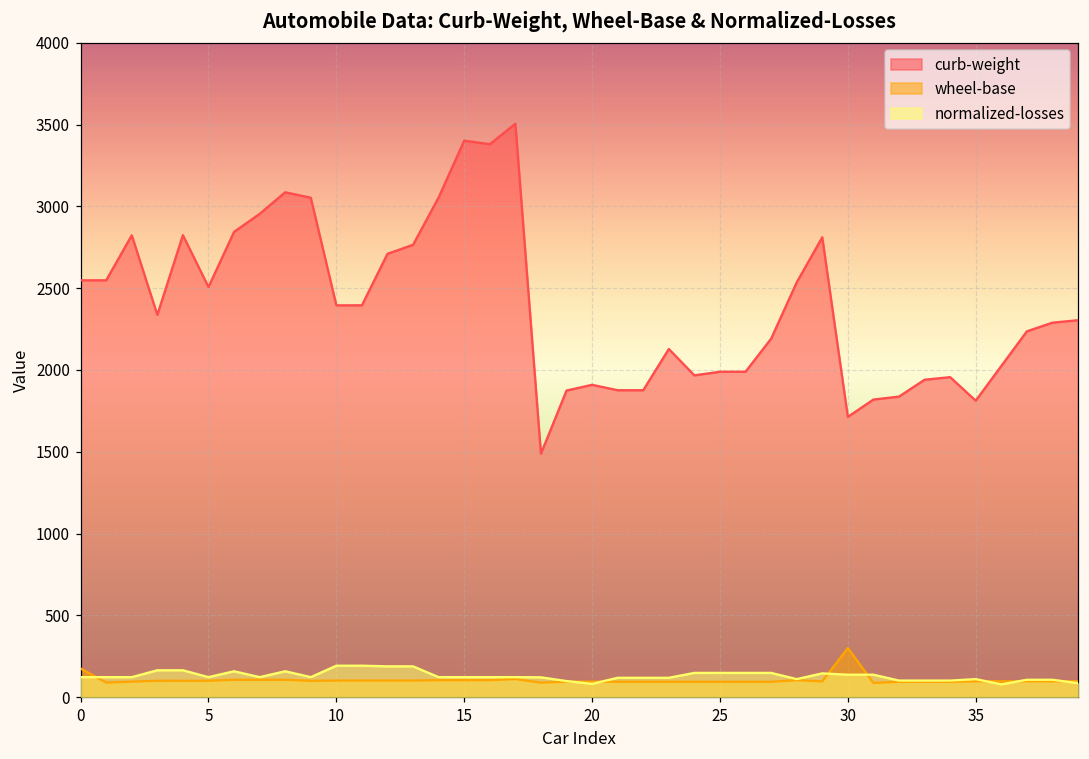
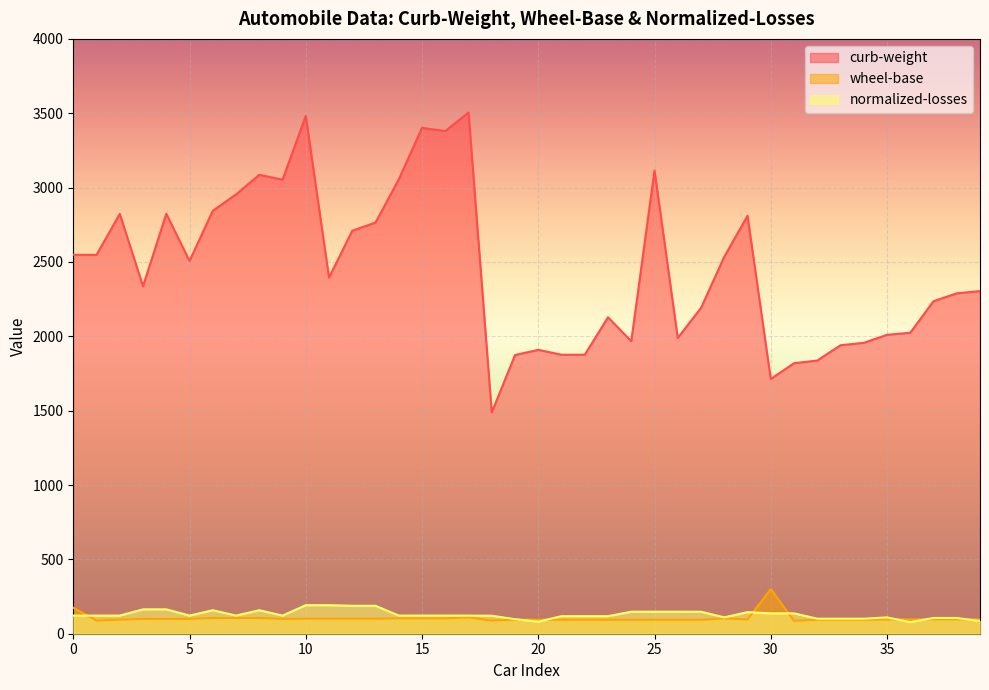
curb-weight, 10: 2400 -> 3480
curb-weight, 25: 1990 -> 3120
curb-weight, 35: 1810 -> 2010
